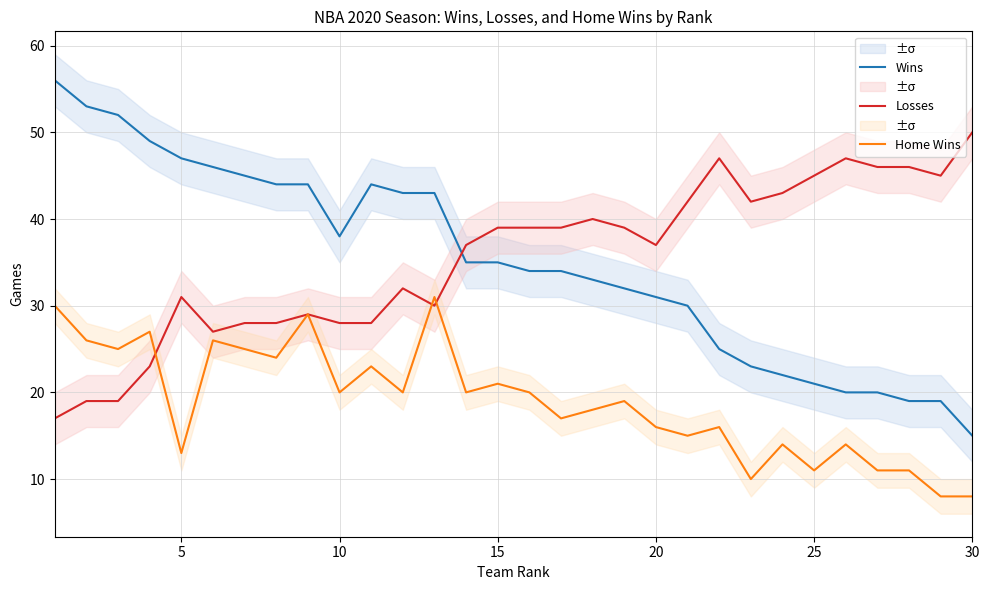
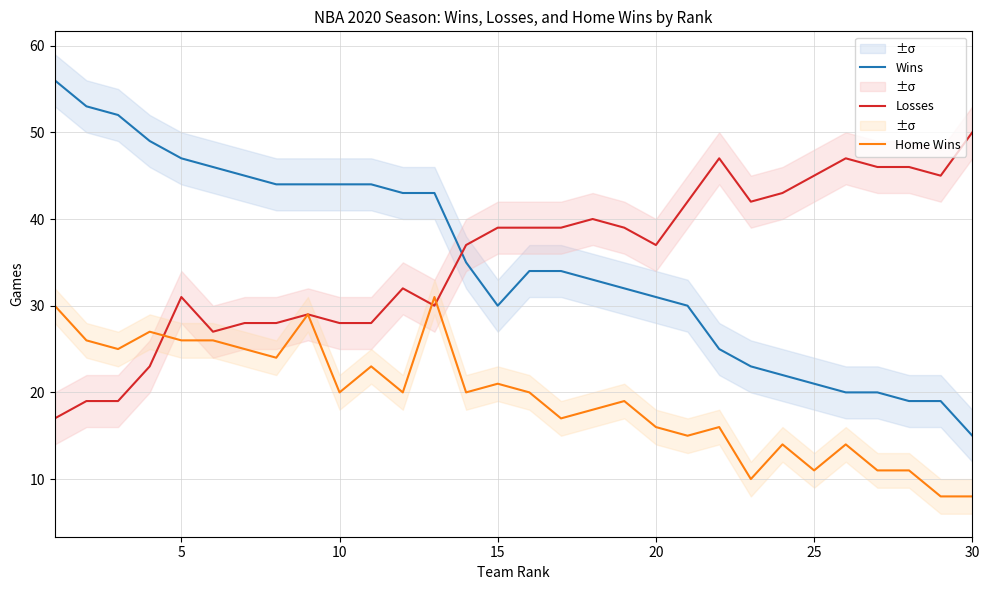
Home Wins, 5: 13 -> 26
Wins, 10: 38 -> 44
Wins, 15: 35 -> 30
